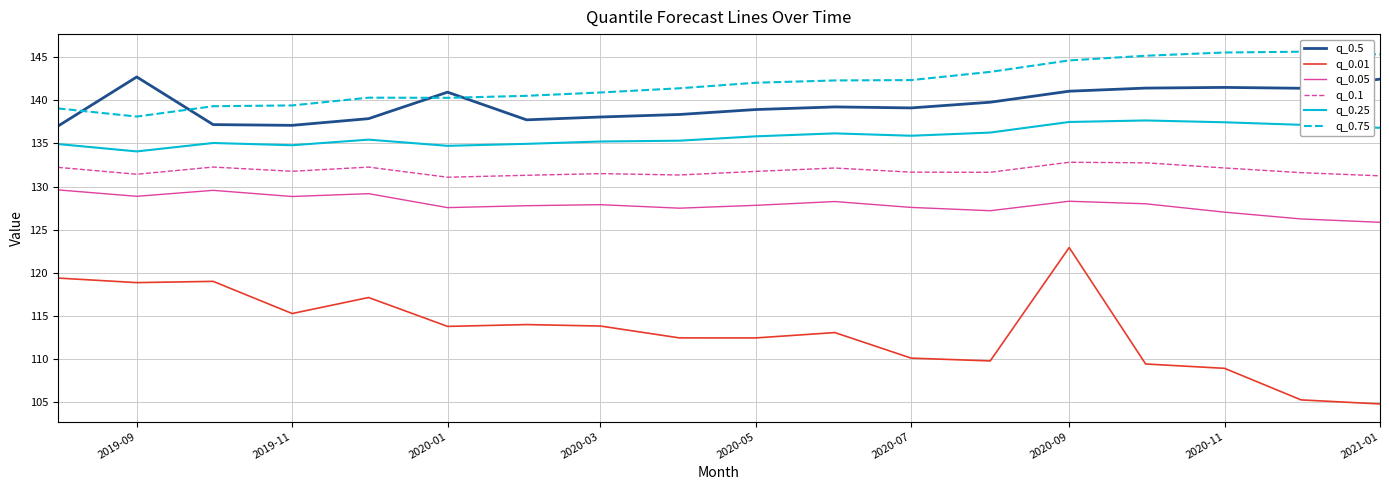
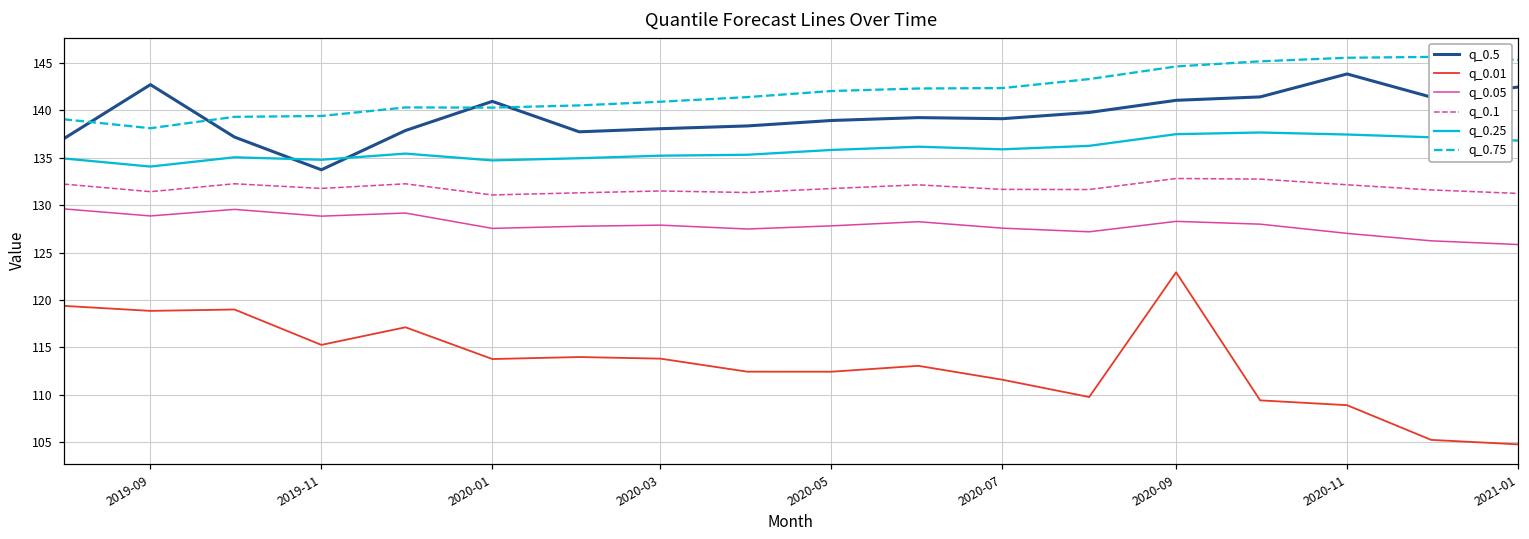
q_0.5, 2019-11: 137 -> 134
q_0.01, 2020-07: 110 -> 112
q_0.5, 2020-11: 142 -> 144
